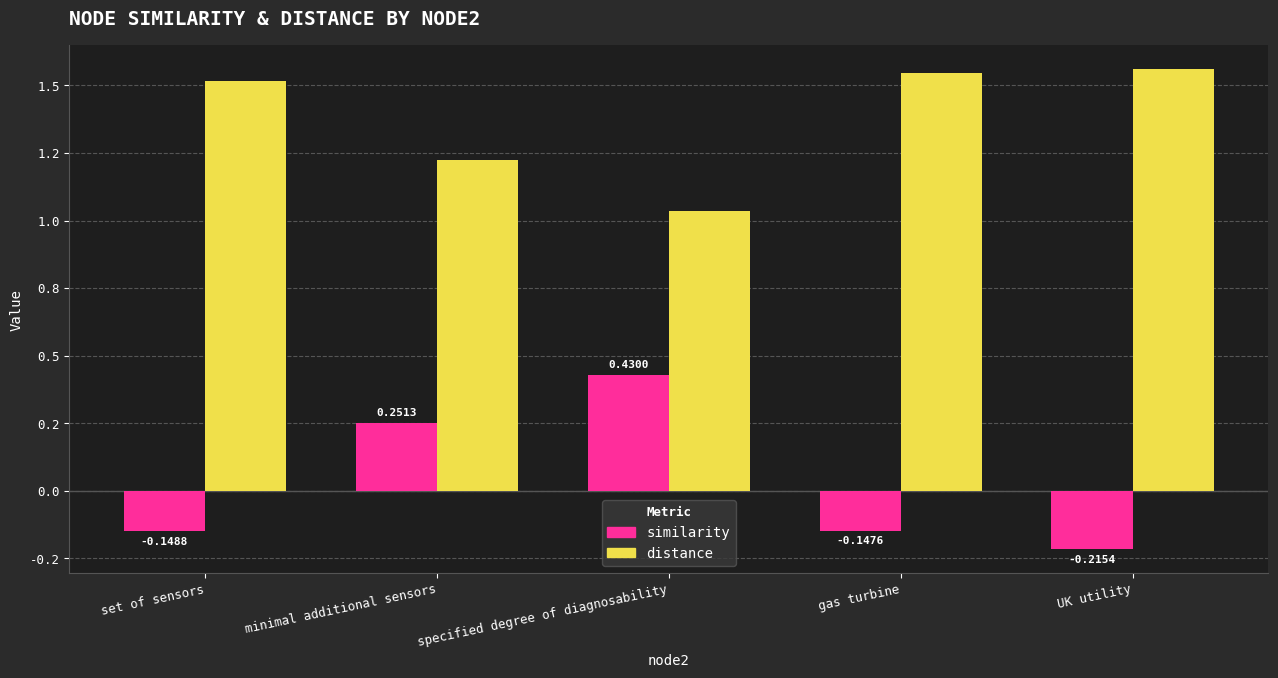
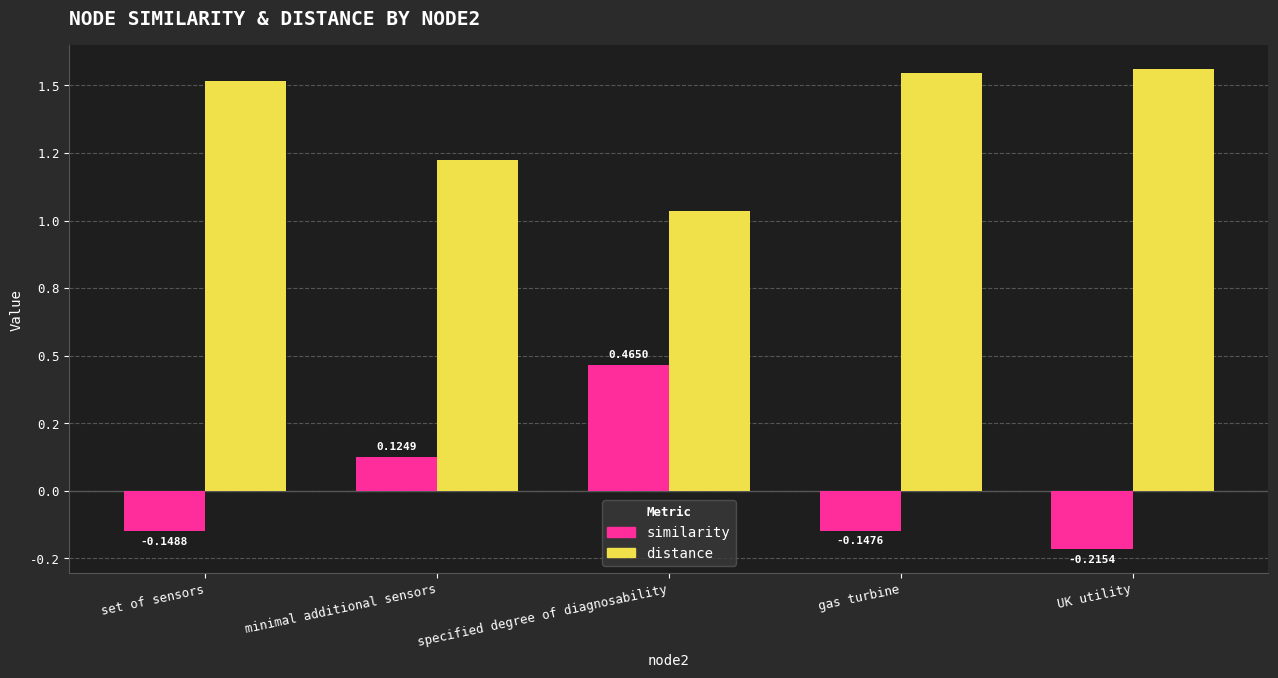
similarity, minimal additional sensors: 0.2513 -> 0.1249
similarity, specified degree of diagnosability: 0.4300 -> 0.4650
